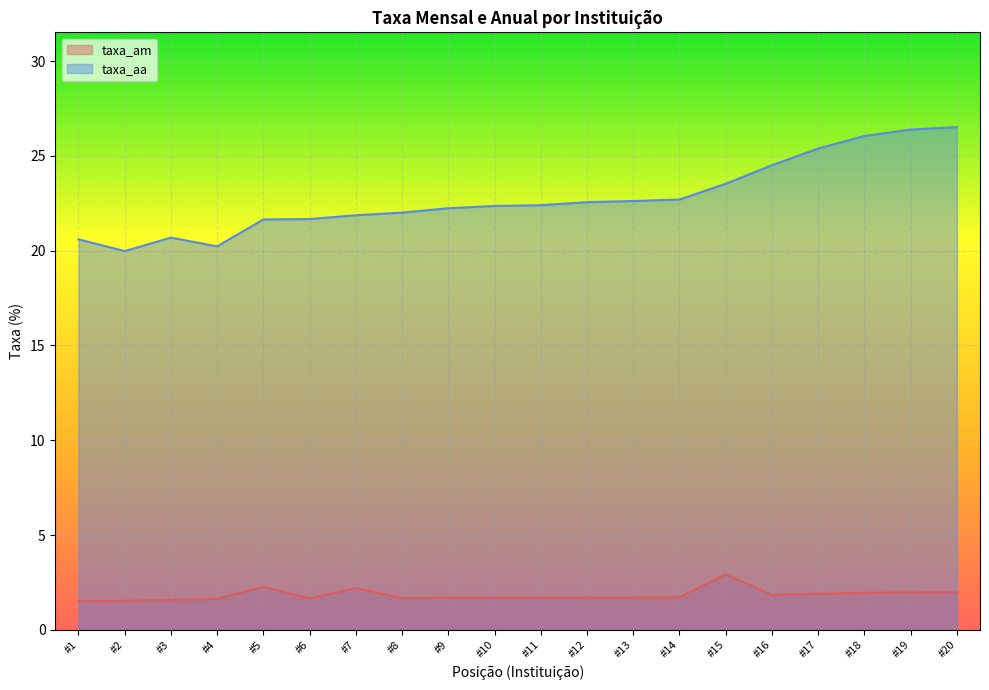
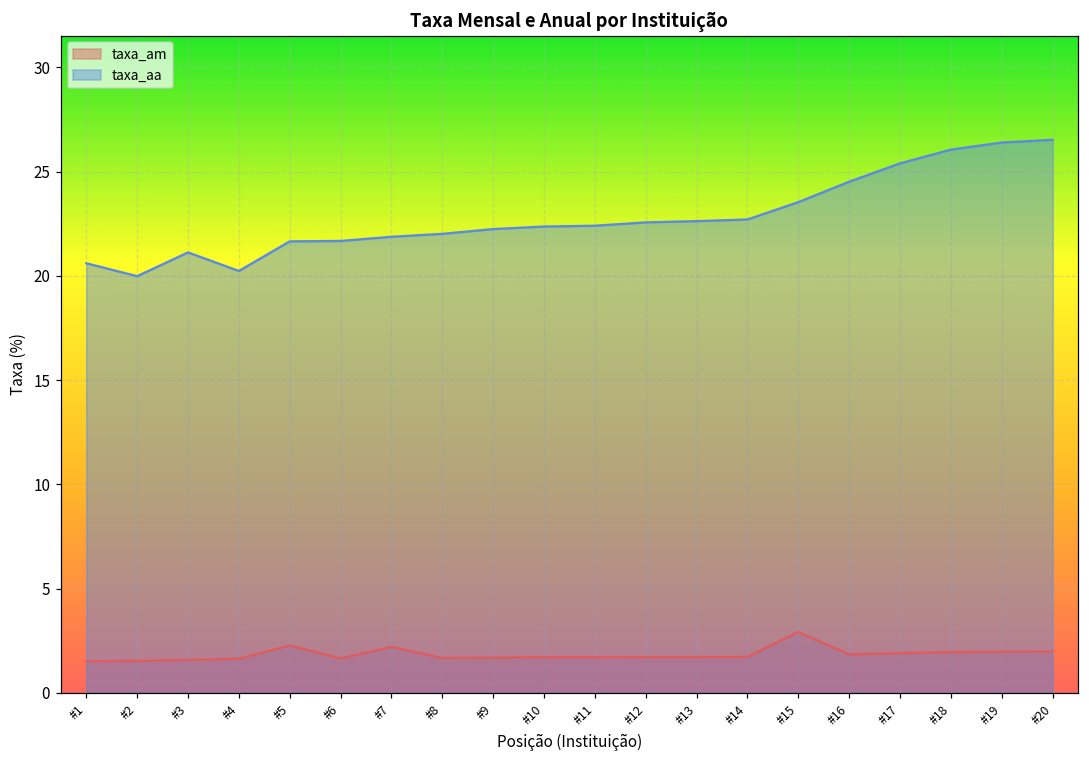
taxa_aa, #3: 20.7 -> 21.1
